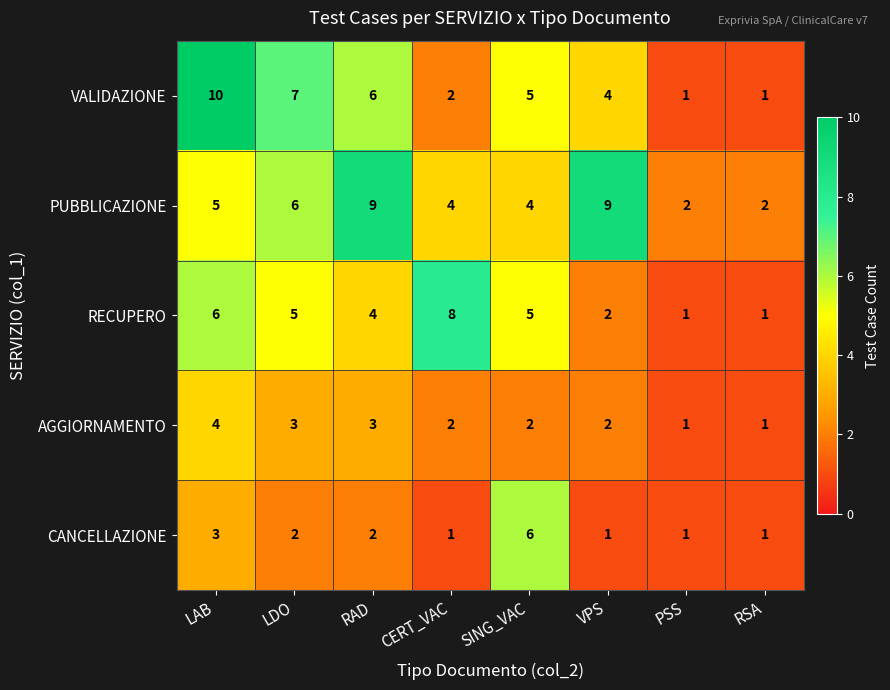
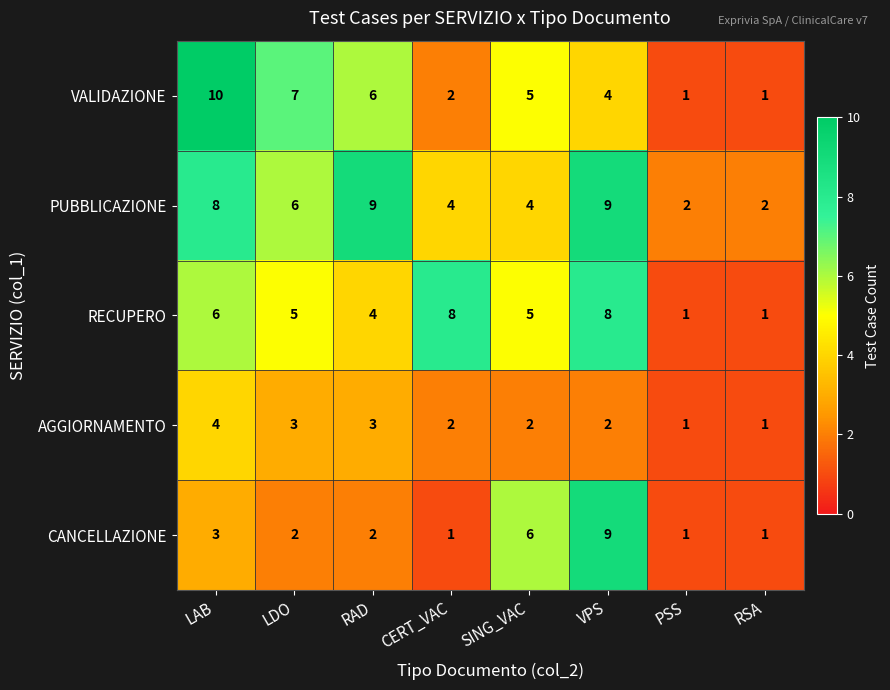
PUBBLICAZIONE, LAB: 5 -> 8
RECUPERO, VPS: 2 -> 8
CANCELLAZIONE, VPS: 1 -> 9
